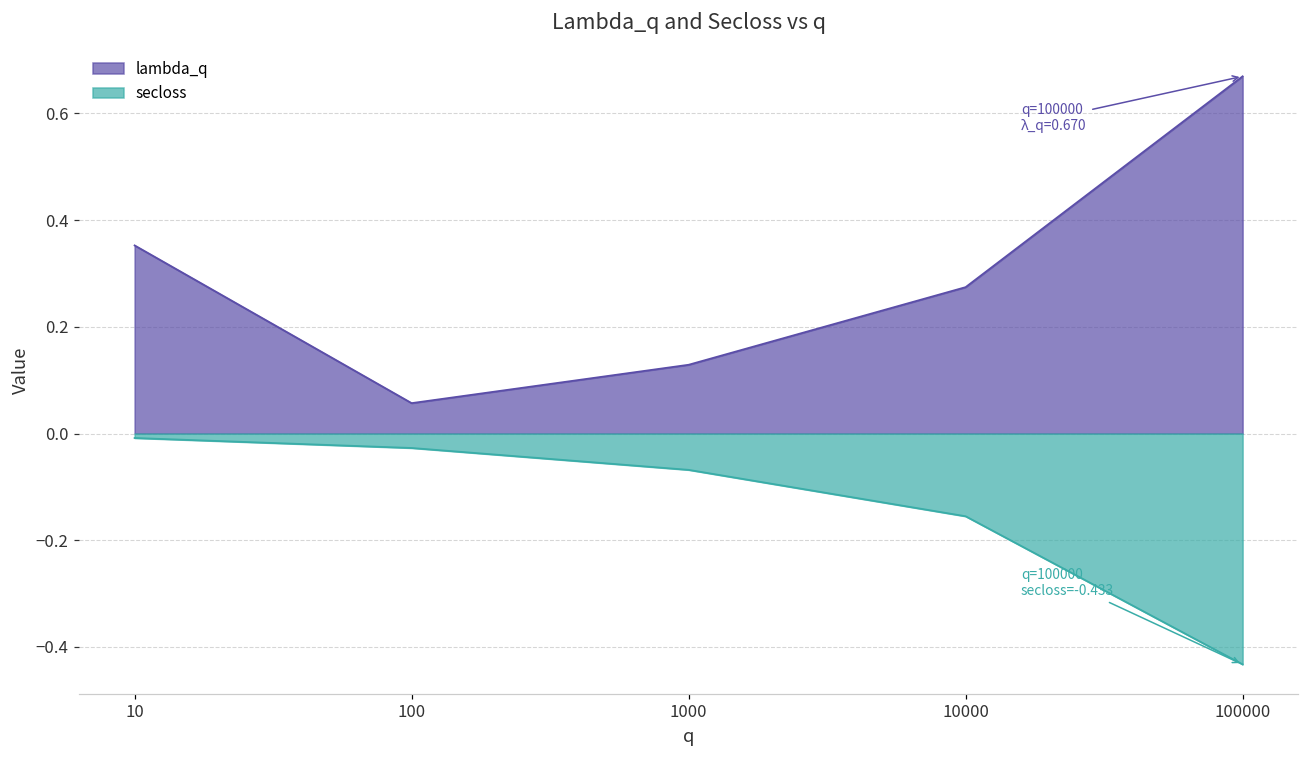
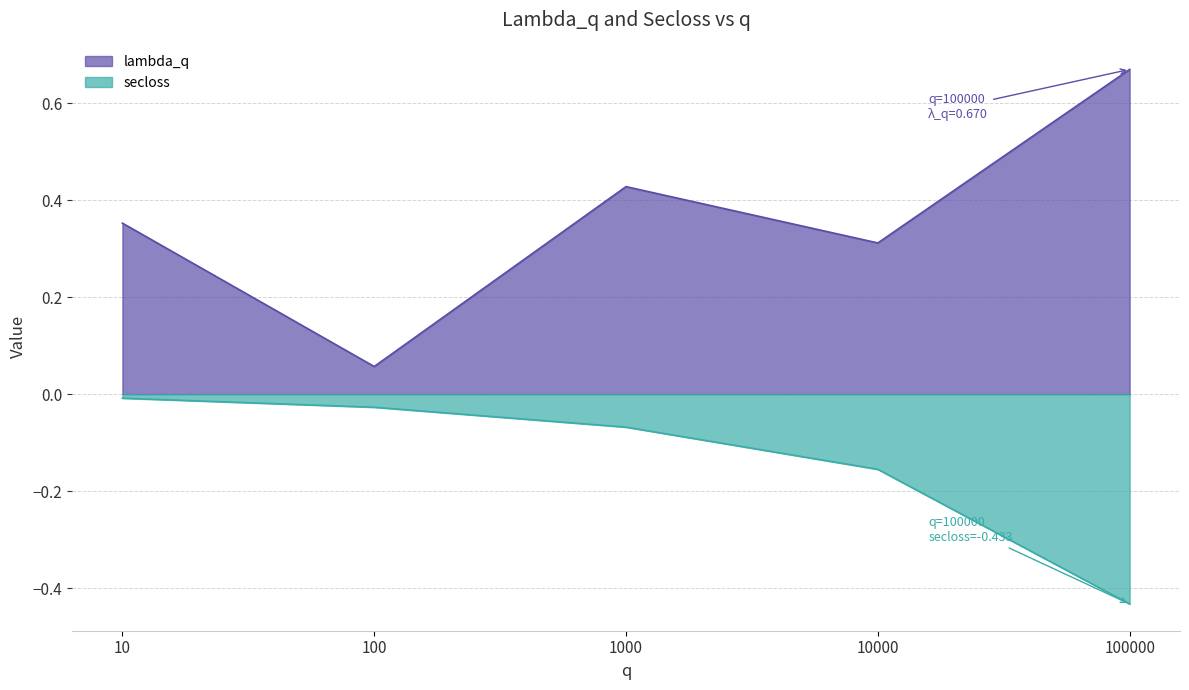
lambda_q, 1000: 0.13 -> 0.43
lambda_q, 10000: 0.27 -> 0.31
